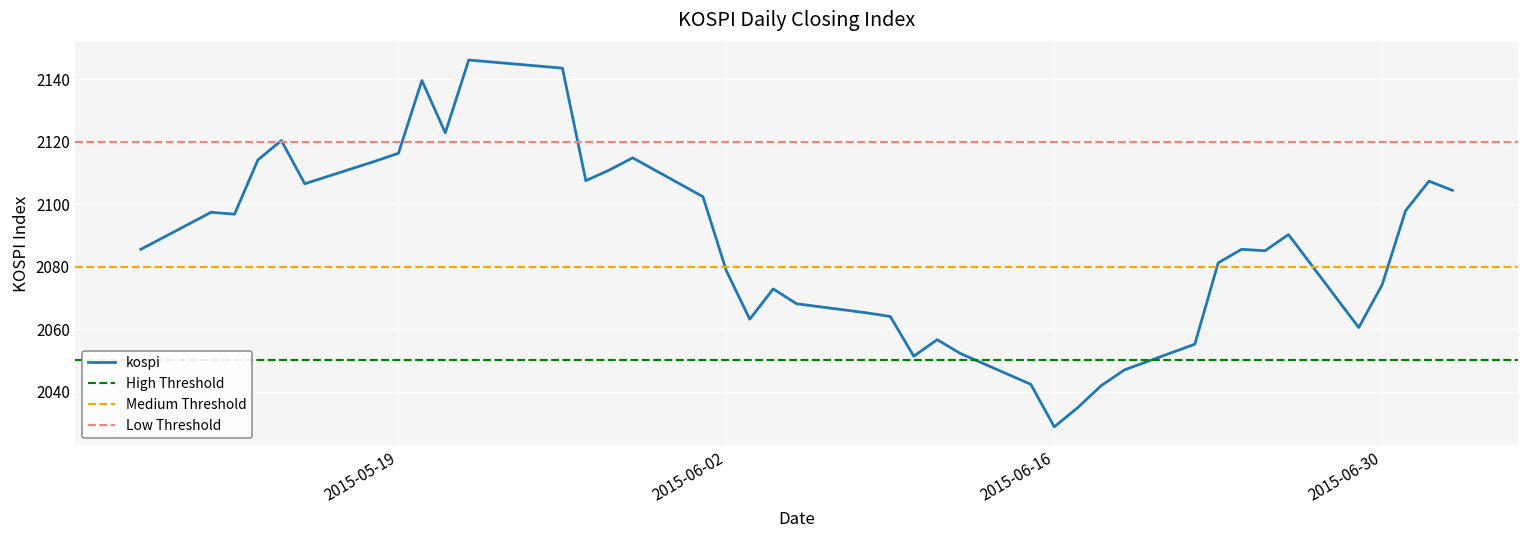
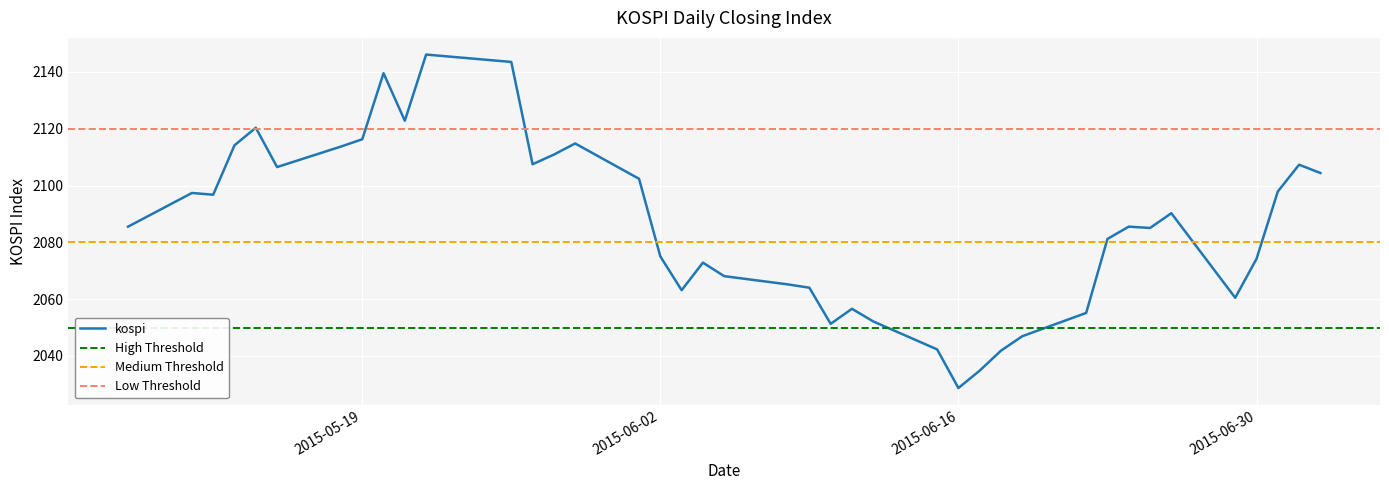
2015-06-02: 2079 -> 2075
